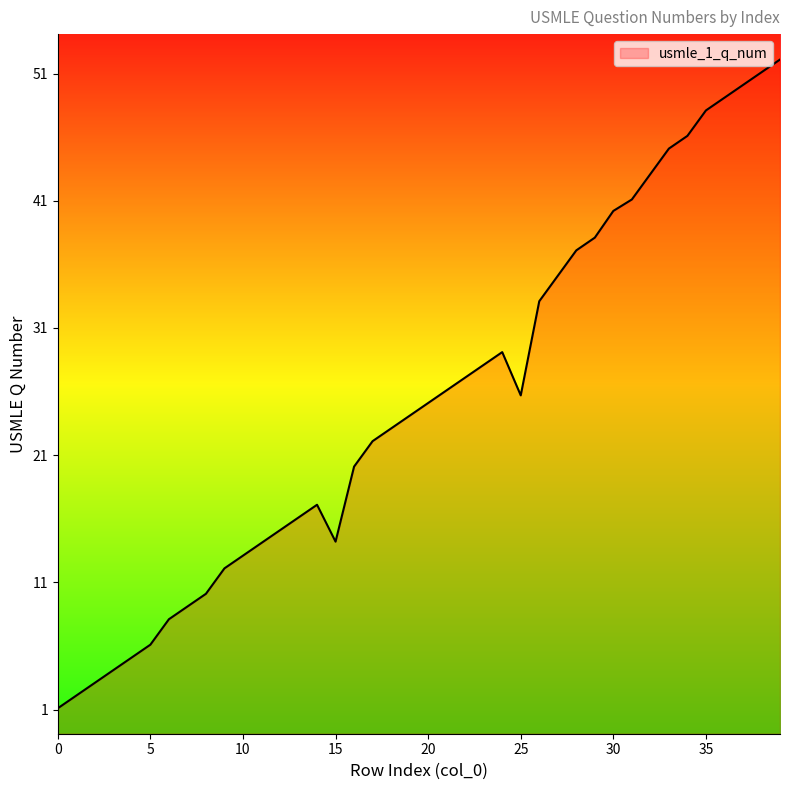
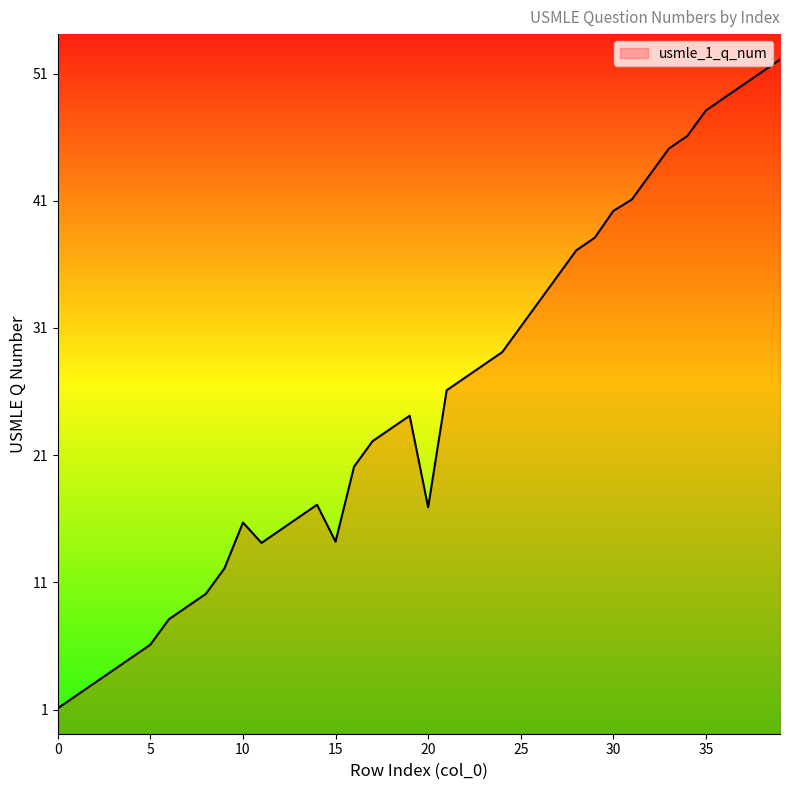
10: 13.1 -> 15.7
20: 25.1 -> 16.9
25: 25.7 -> 31.1
